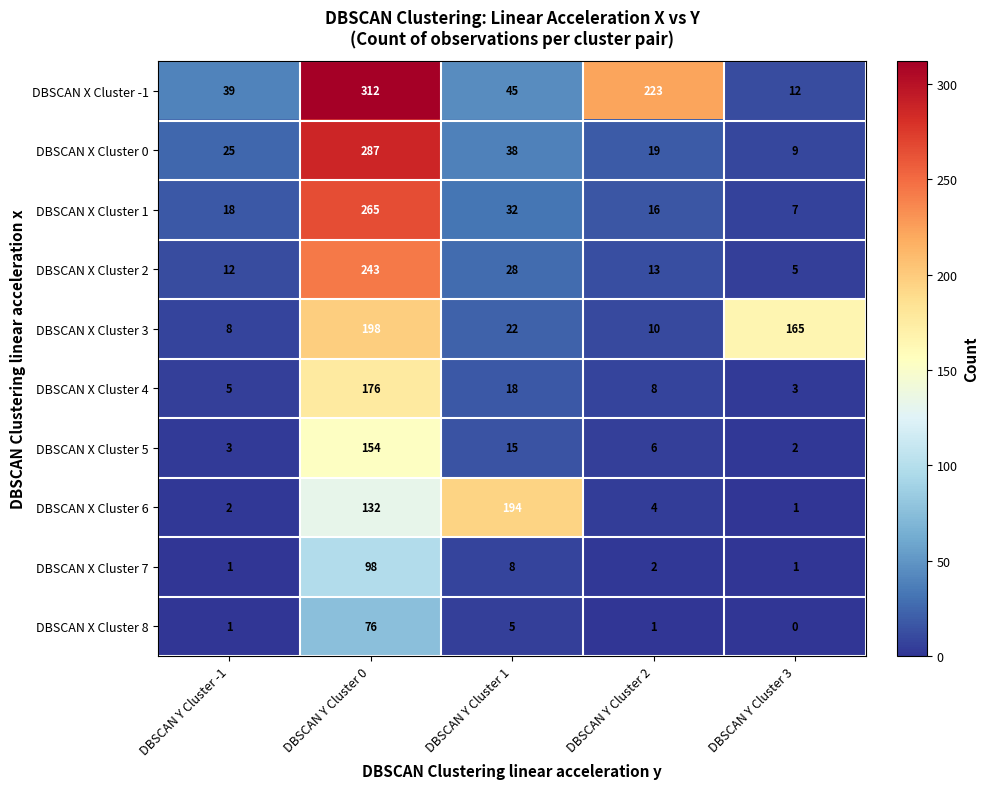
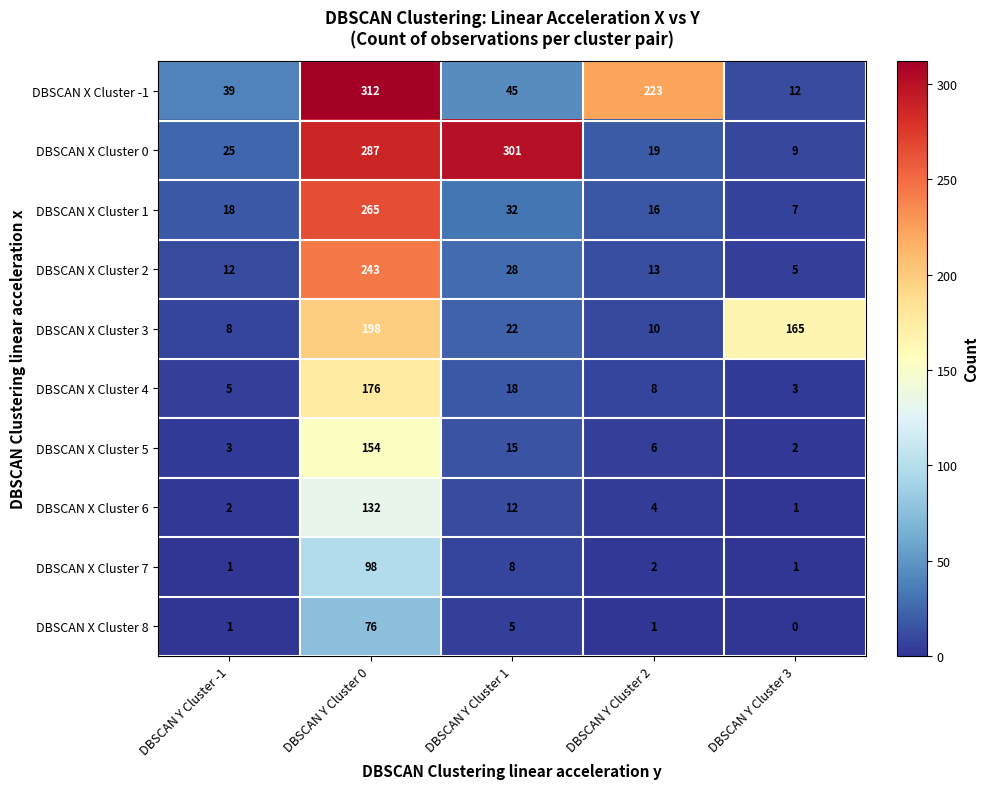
DBSCAN X Cluster 0, DBSCAN Y Cluster 1: 38 -> 301
DBSCAN X Cluster 6, DBSCAN Y Cluster 1: 194 -> 12
